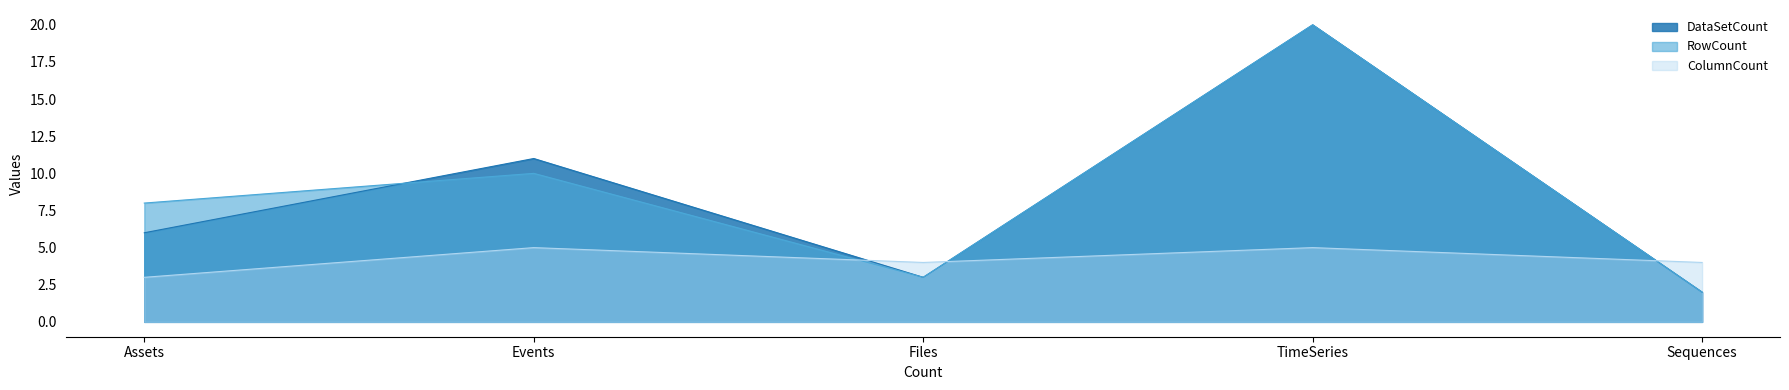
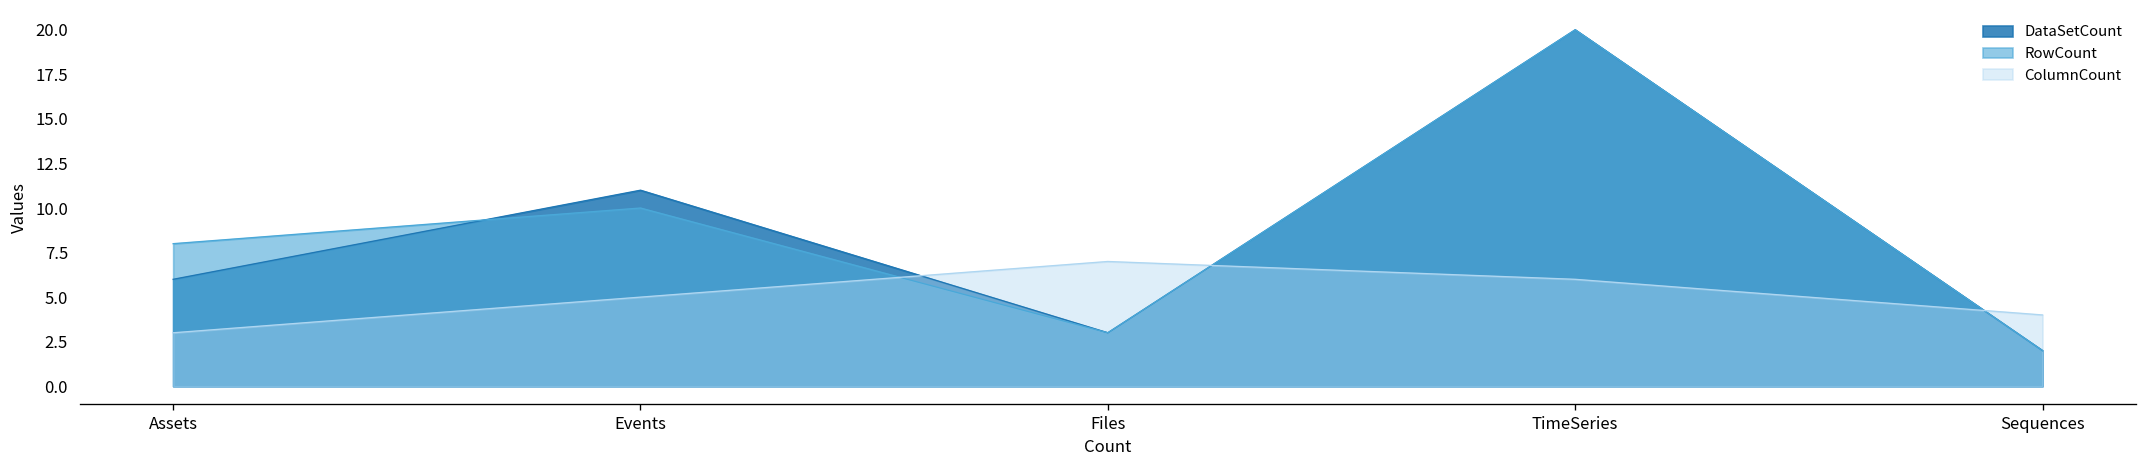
ColumnCount, Files: 4 -> 7
ColumnCount, TimeSeries: 5 -> 6
